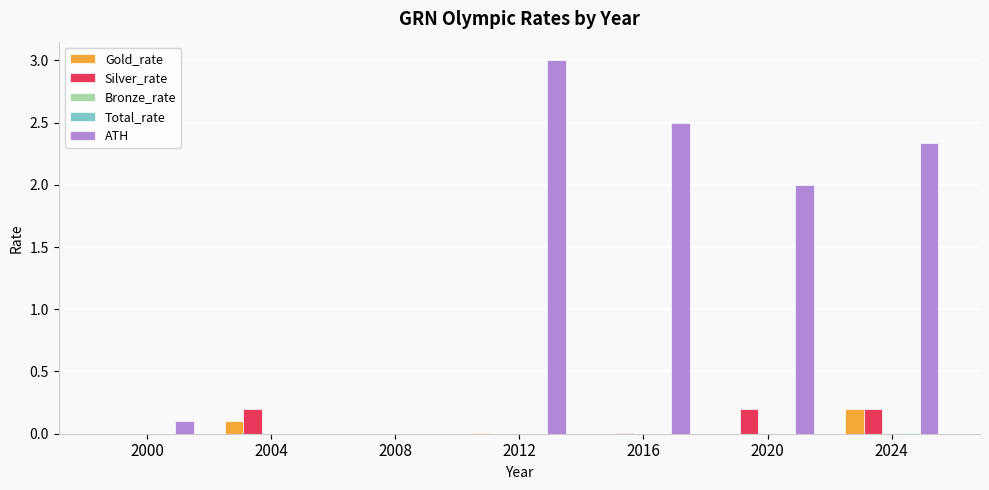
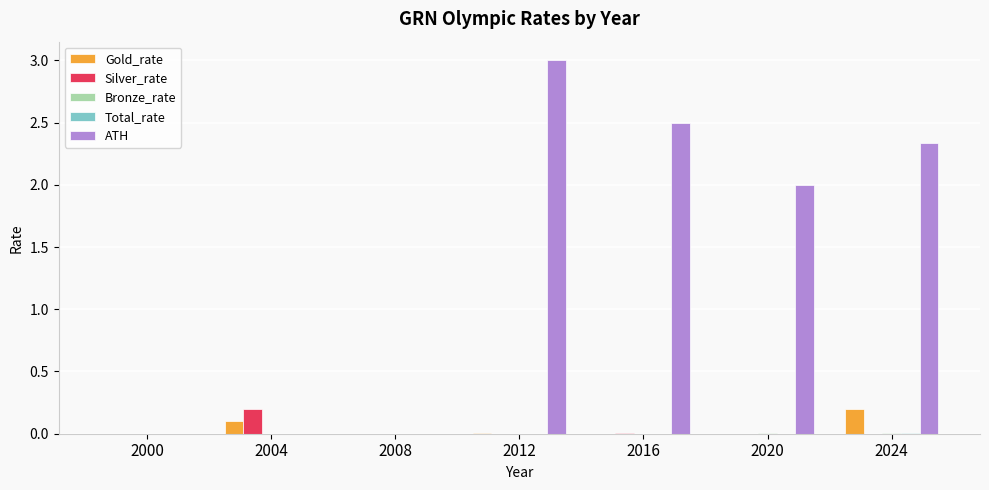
ATH, 2000: 0.1 -> 0.0
Silver_rate, 2020: 0.2 -> 0.0
Silver_rate, 2024: 0.2 -> 0.0
